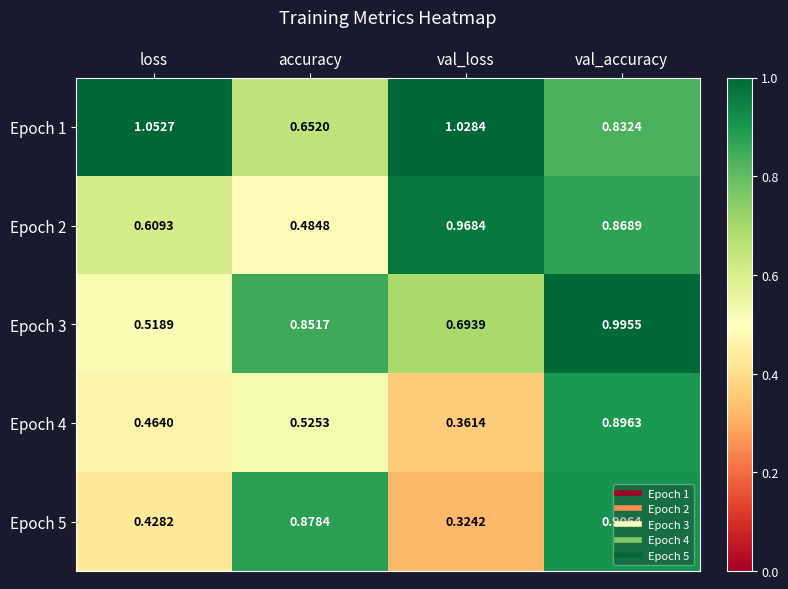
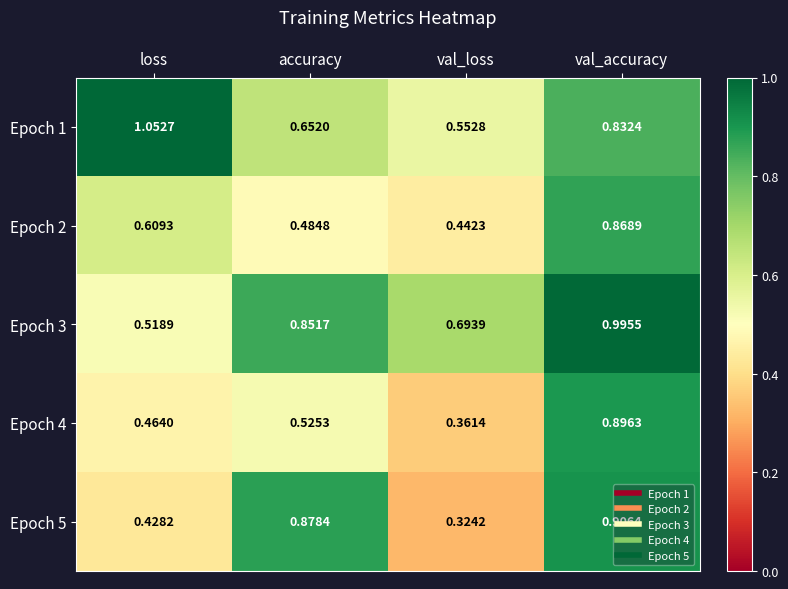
Epoch 1, val_loss: 1.0284 -> 0.5528
Epoch 2, val_loss: 0.9684 -> 0.4423
